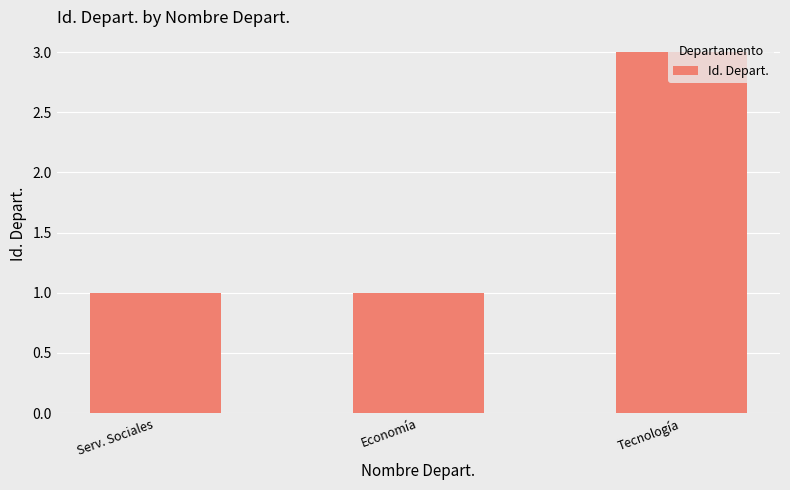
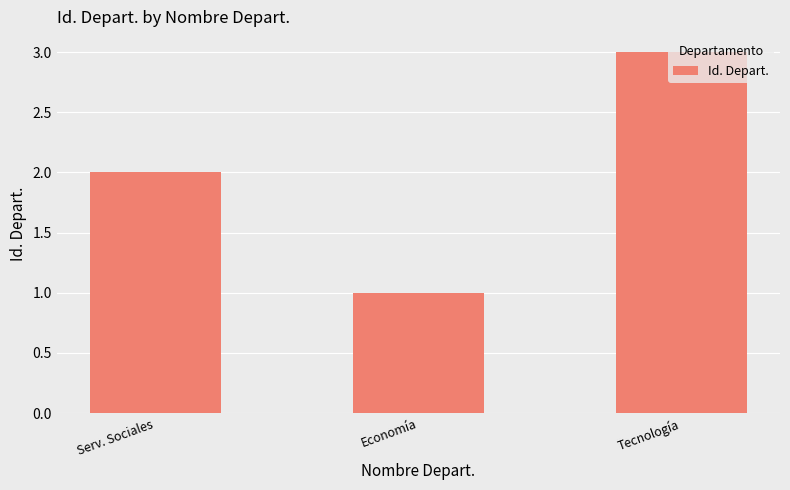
Serv. Sociales: 1 -> 2
